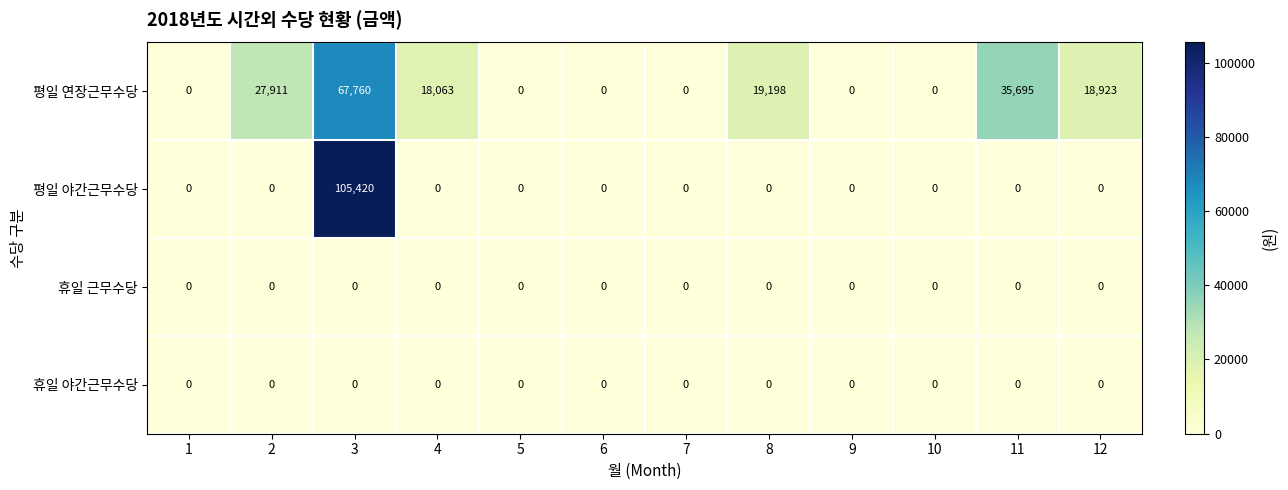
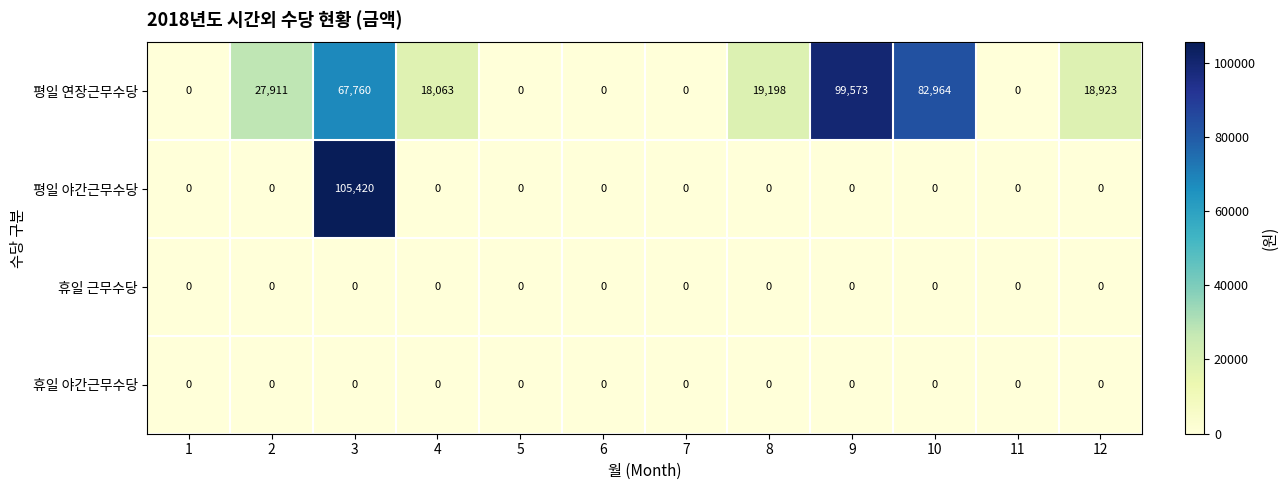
평일 연장근무수당, 9: 0 -> 99,573
평일 연장근무수당, 10: 0 -> 82,964
평일 연장근무수당, 11: 35,695 -> 0
